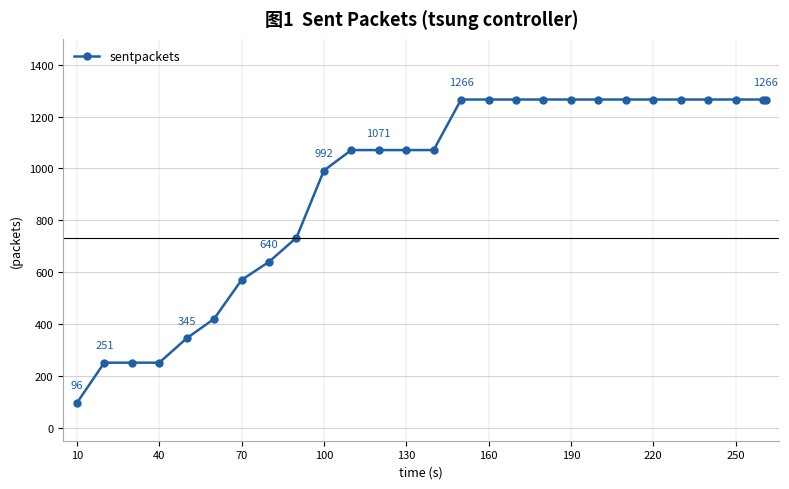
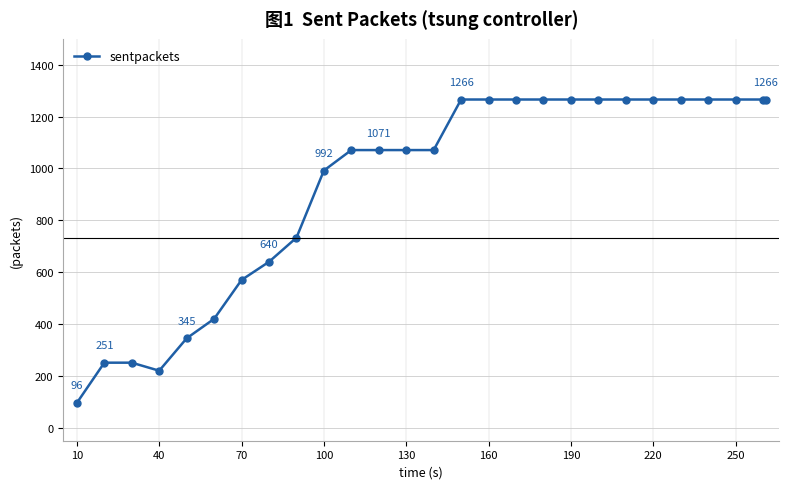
40: 250 -> 220
